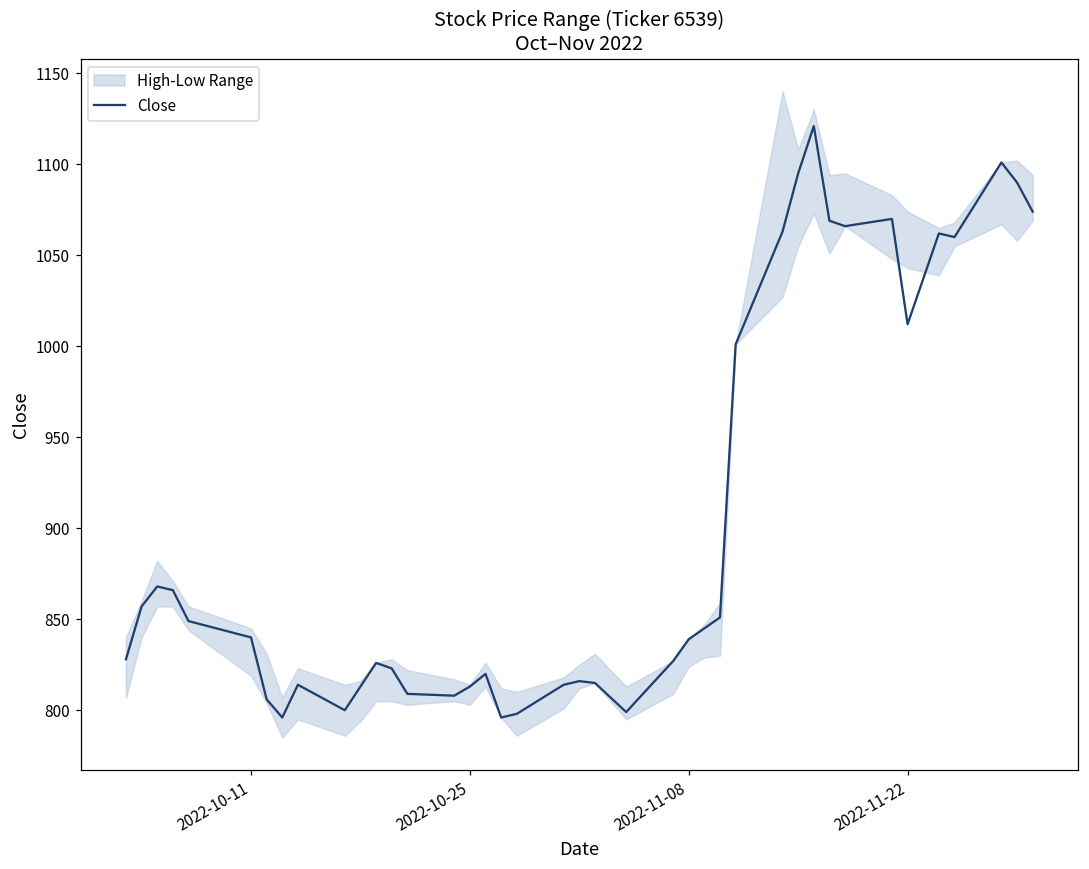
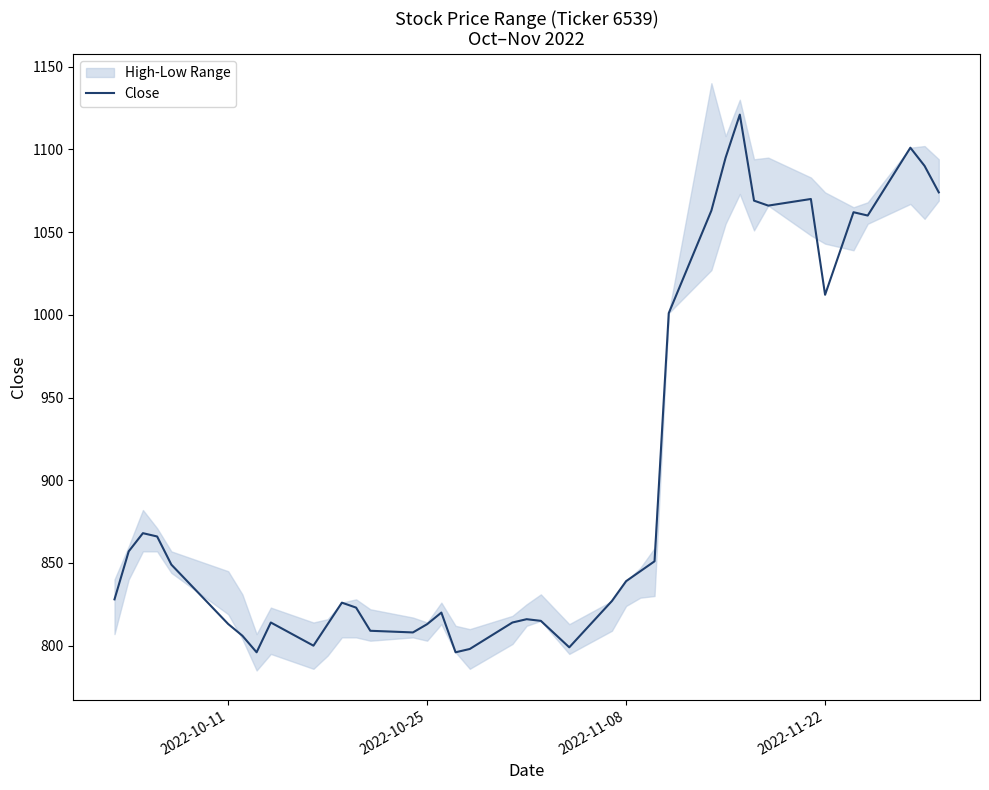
Close, 2022-10-11: 840 -> 813
